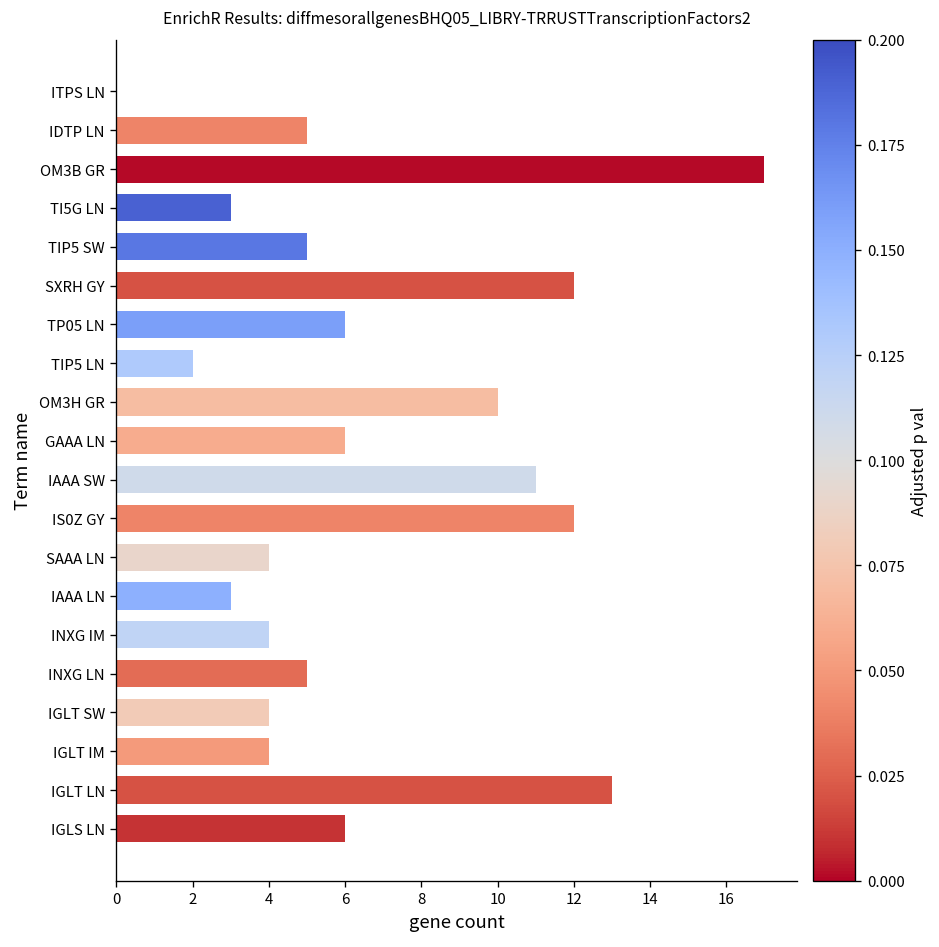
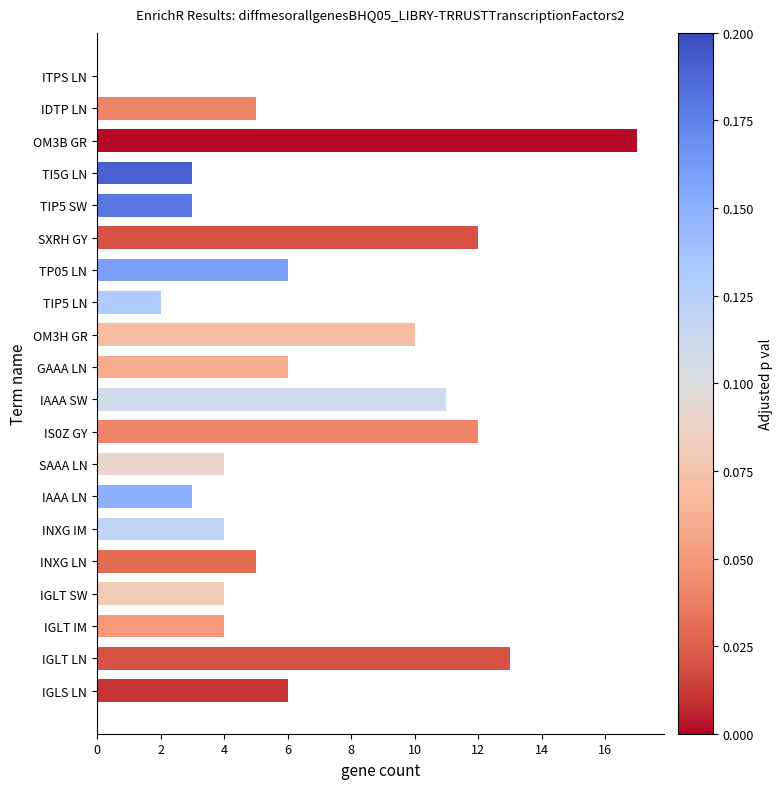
TIP5 SW: 5 -> 3
